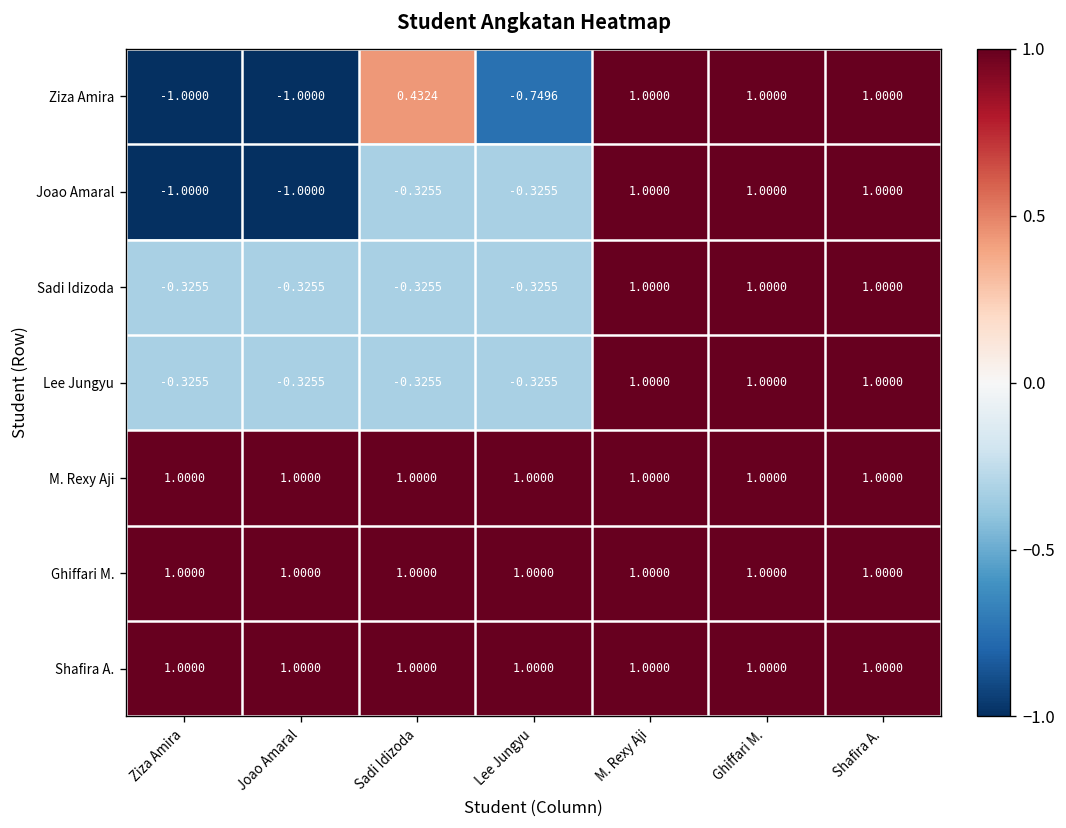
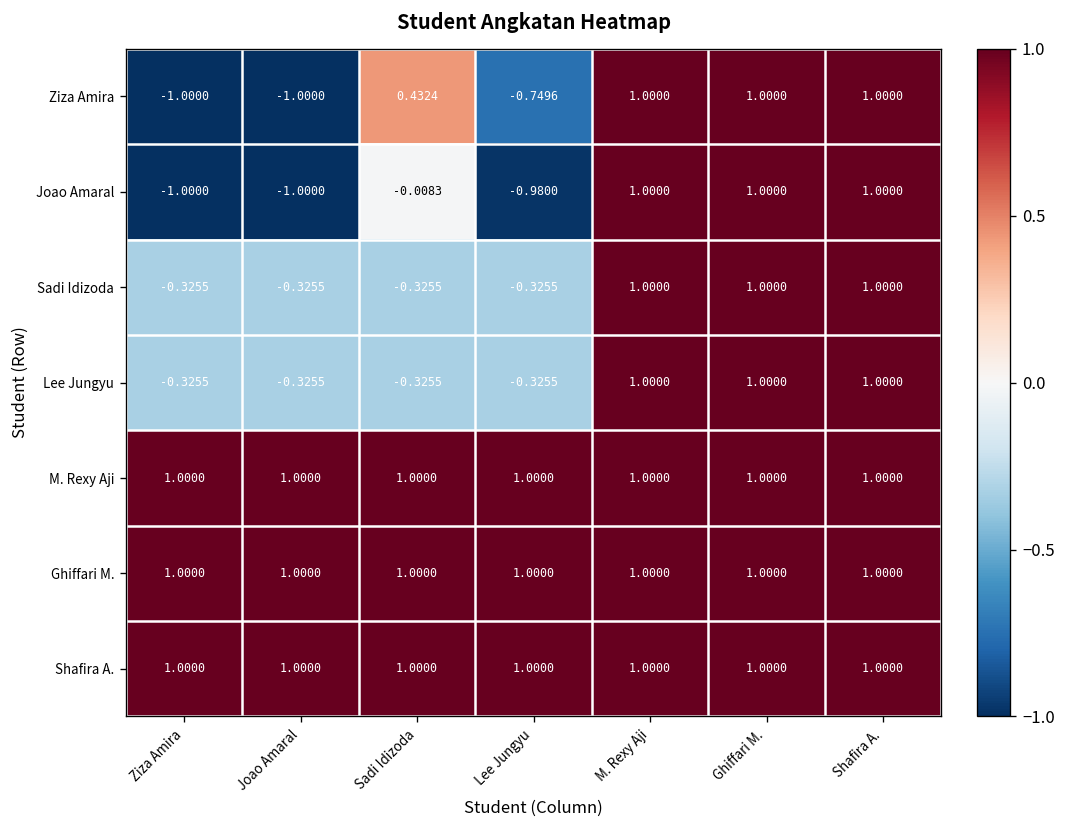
Joao Amaral, Sadi Idizoda: -0.3255 -> -0.0083
Joao Amaral, Lee Jungyu: -0.3255 -> -0.9800
